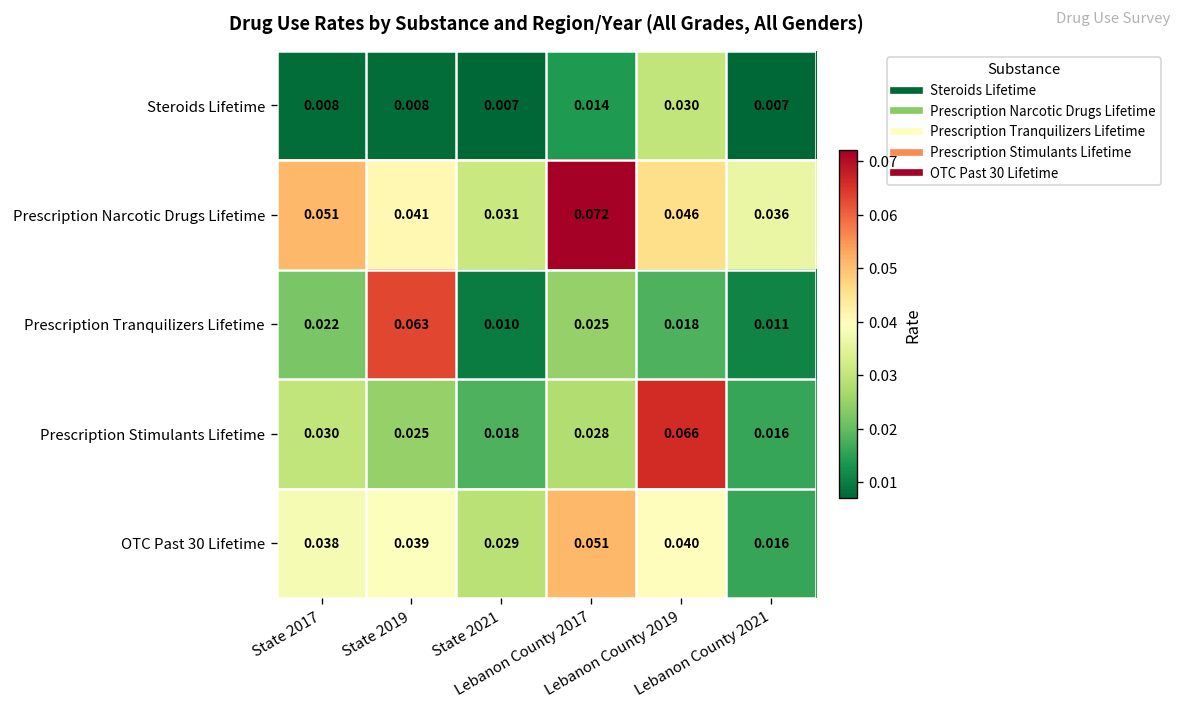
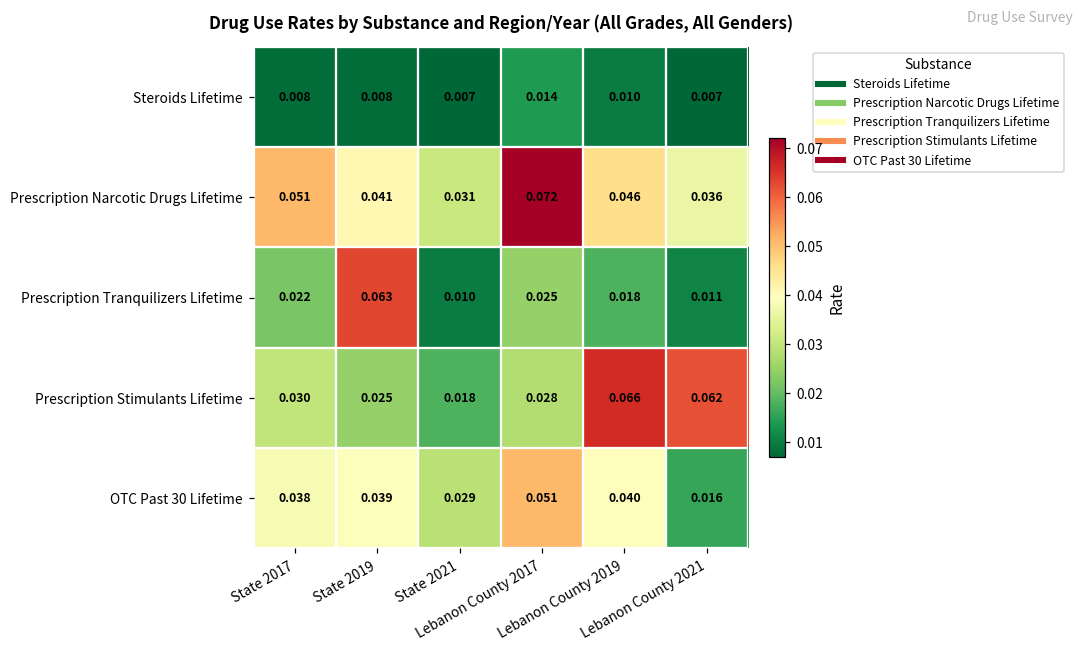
Steroids Lifetime, Lebanon County 2019: 0.030 -> 0.010
Prescription Stimulants Lifetime, Lebanon County 2021: 0.016 -> 0.062
